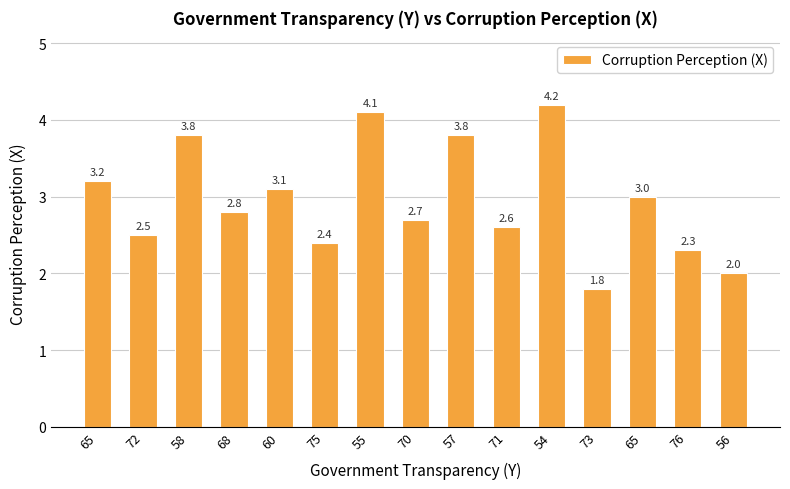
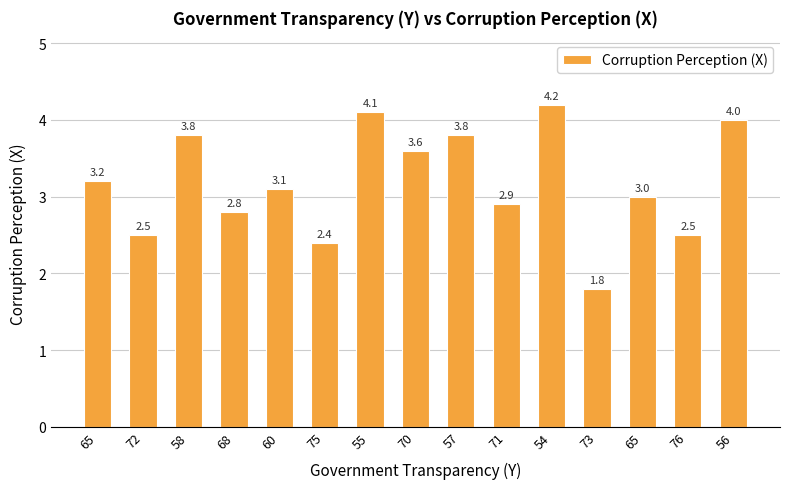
70: 2.7 -> 3.6
71: 2.6 -> 2.9
76: 2.3 -> 2.5
56: 2.0 -> 4.0
